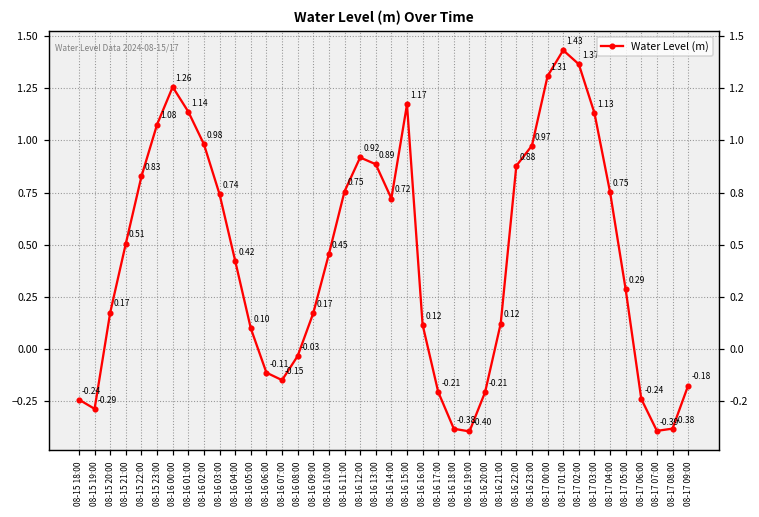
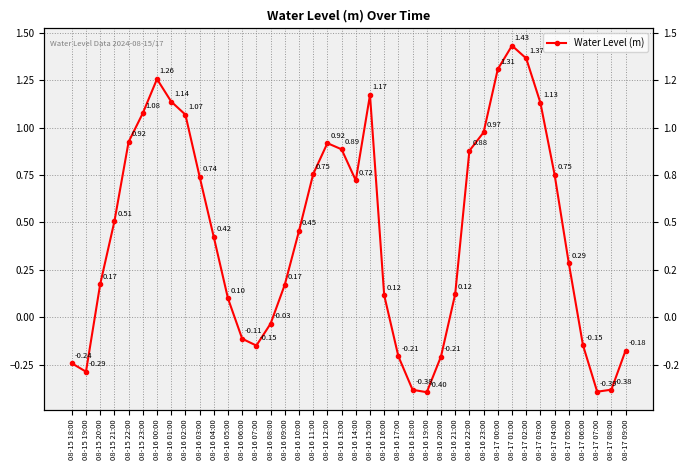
08-15 22:00: 0.83 -> 0.92
08-16 02:00: 0.98 -> 1.07
08-17 06:00: -0.24 -> -0.15
